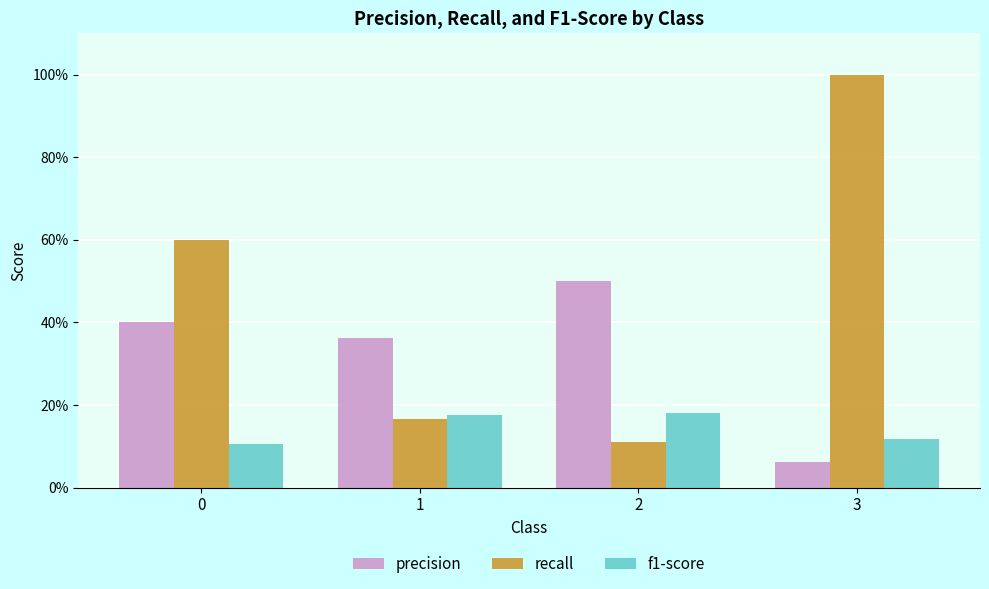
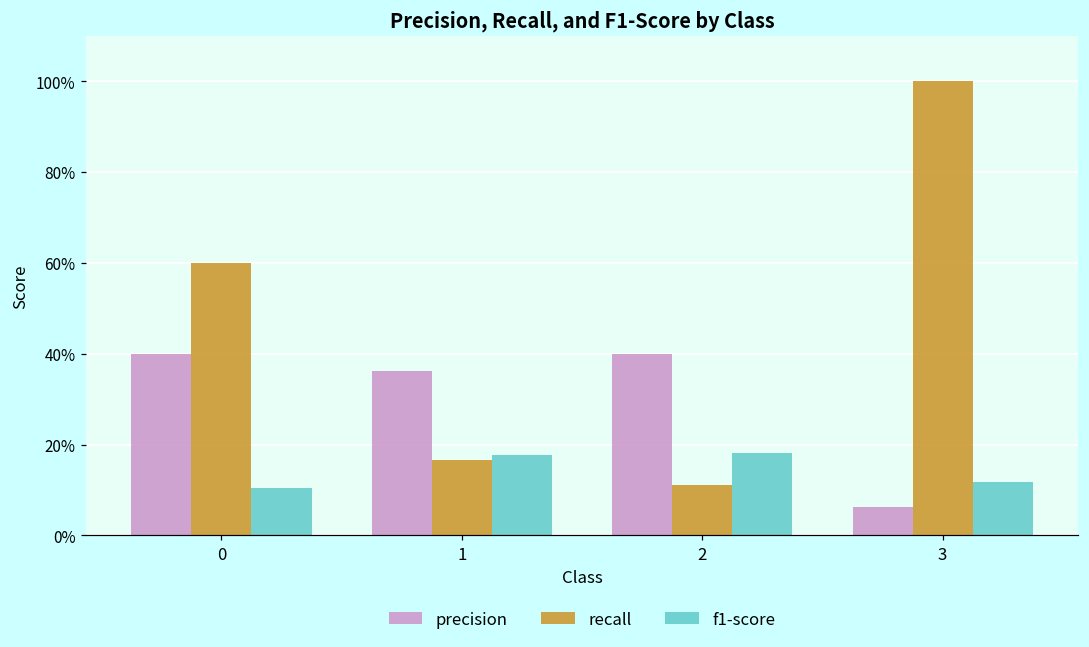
precision, 2: 50% -> 40%
